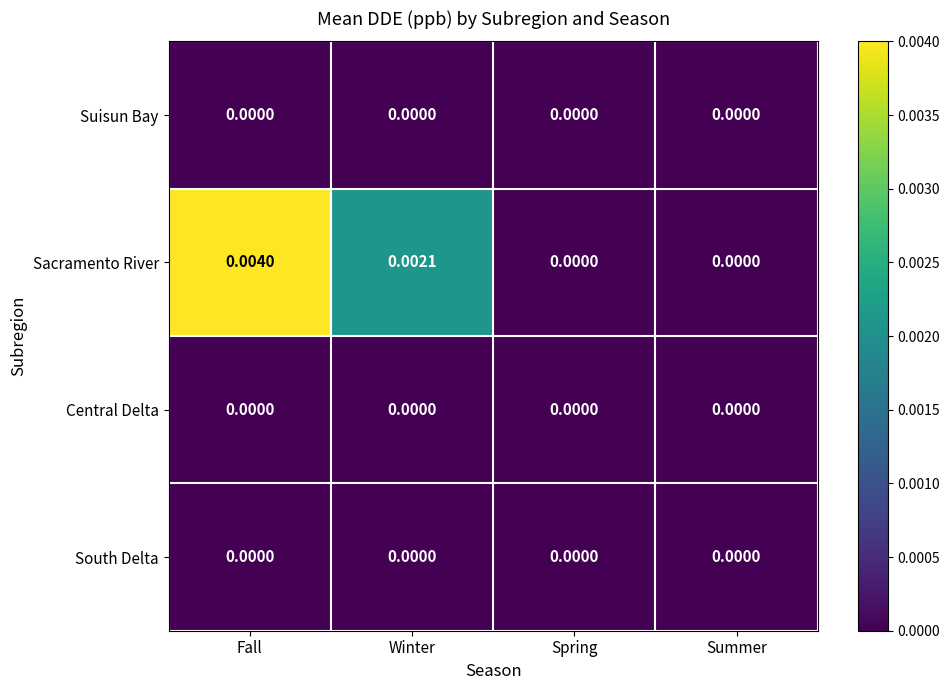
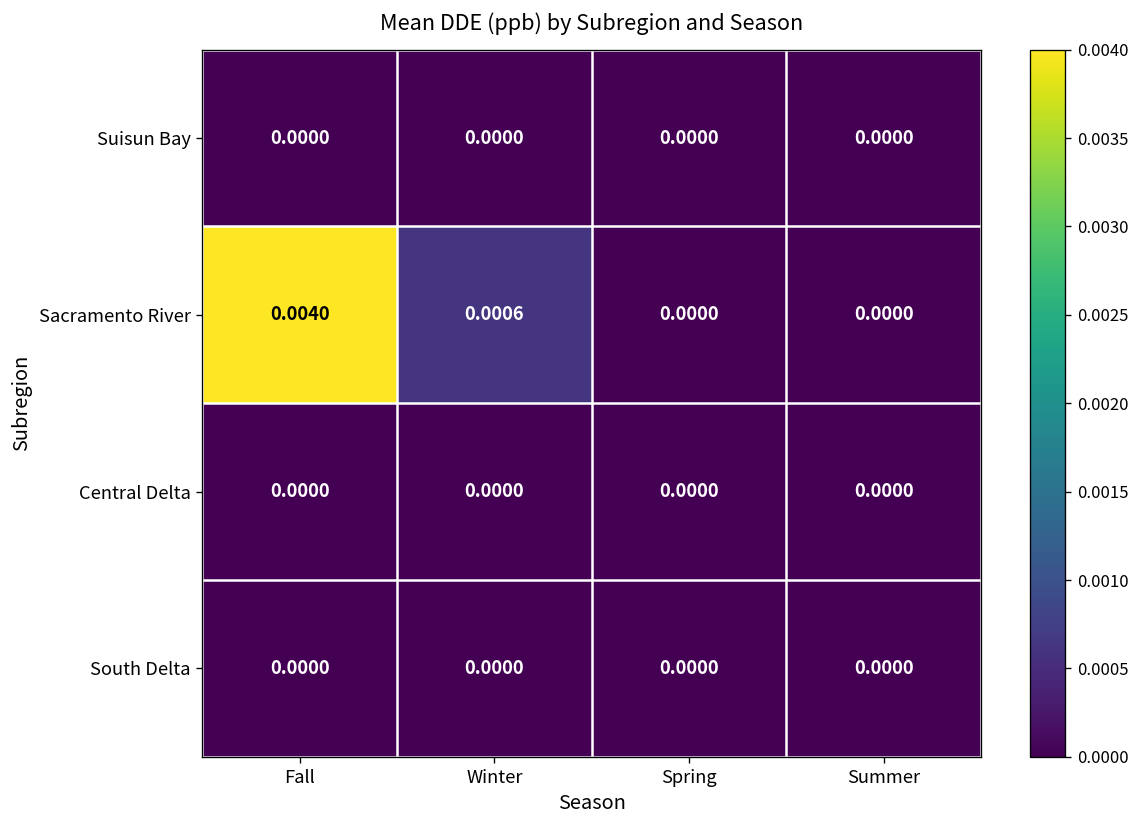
Sacramento River, Winter: 0.0021 -> 0.0006
